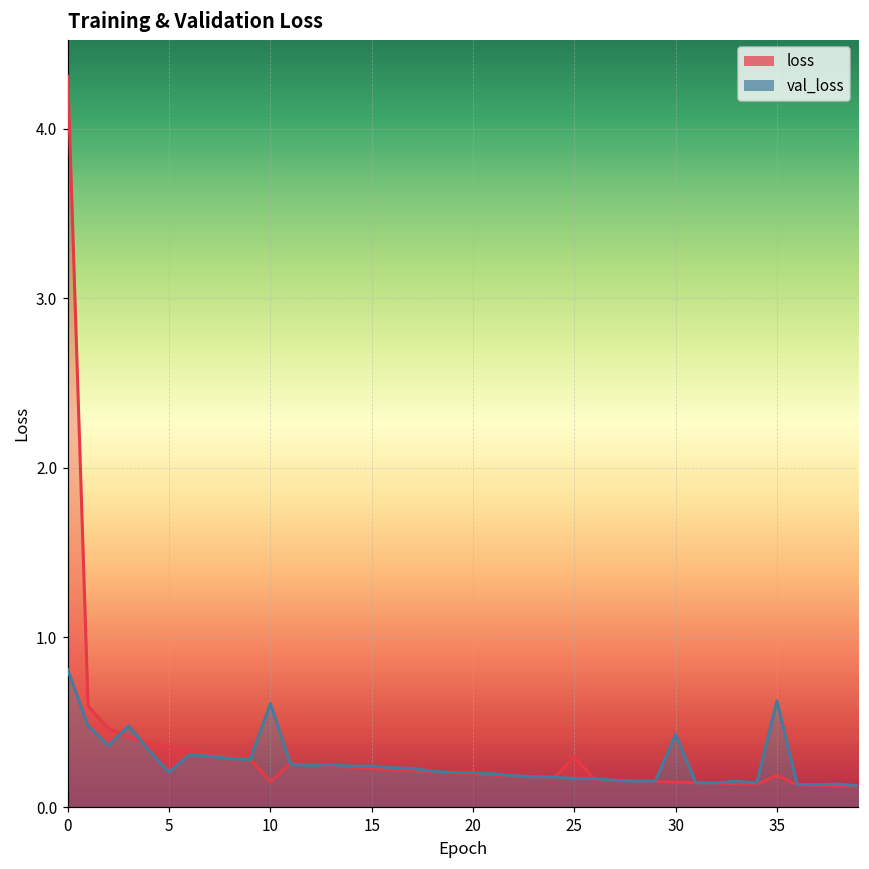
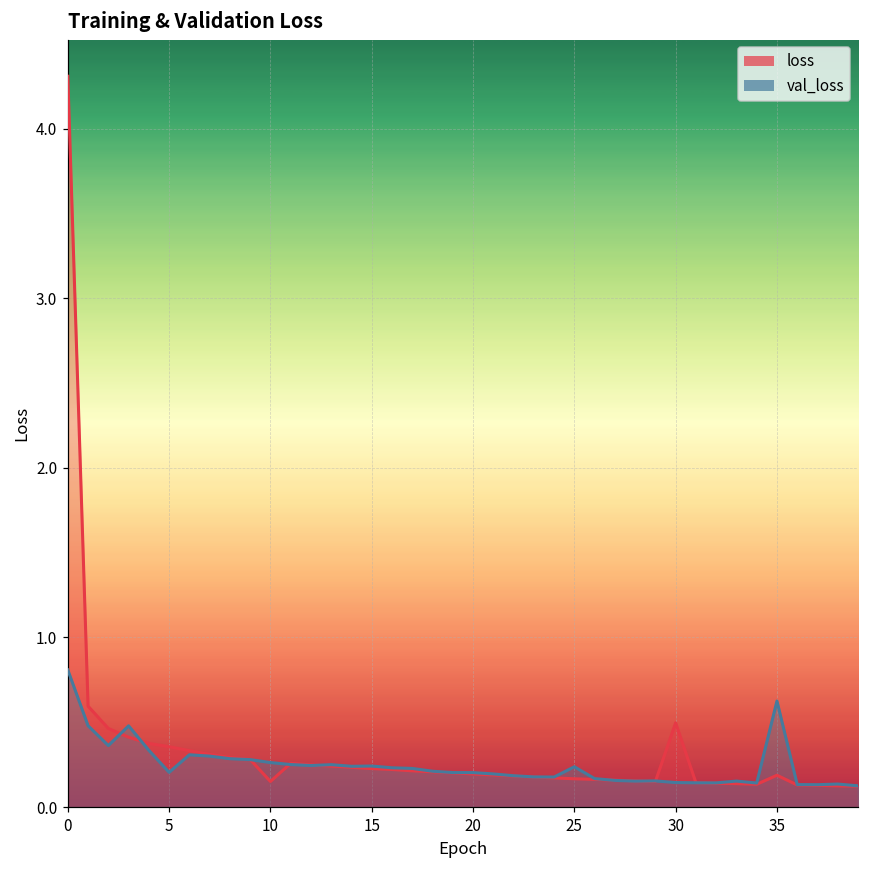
val_loss, 10: 0.61 -> 0.26
loss, 25: 0.30 -> 0.17
val_loss, 25: 0.17 -> 0.24
loss, 30: 0.15 -> 0.50
val_loss, 30: 0.43 -> 0.14
